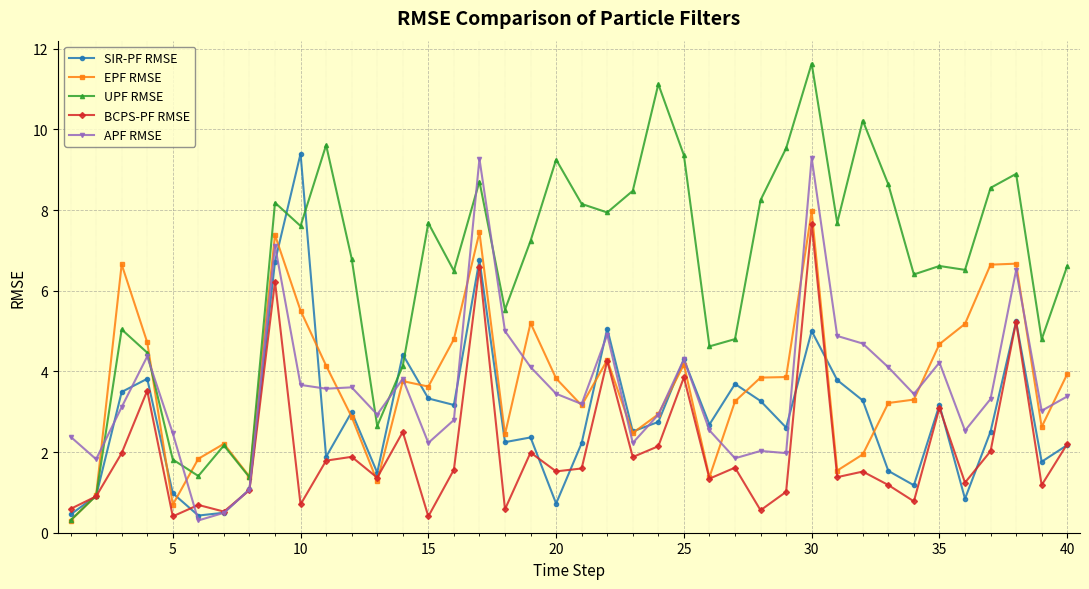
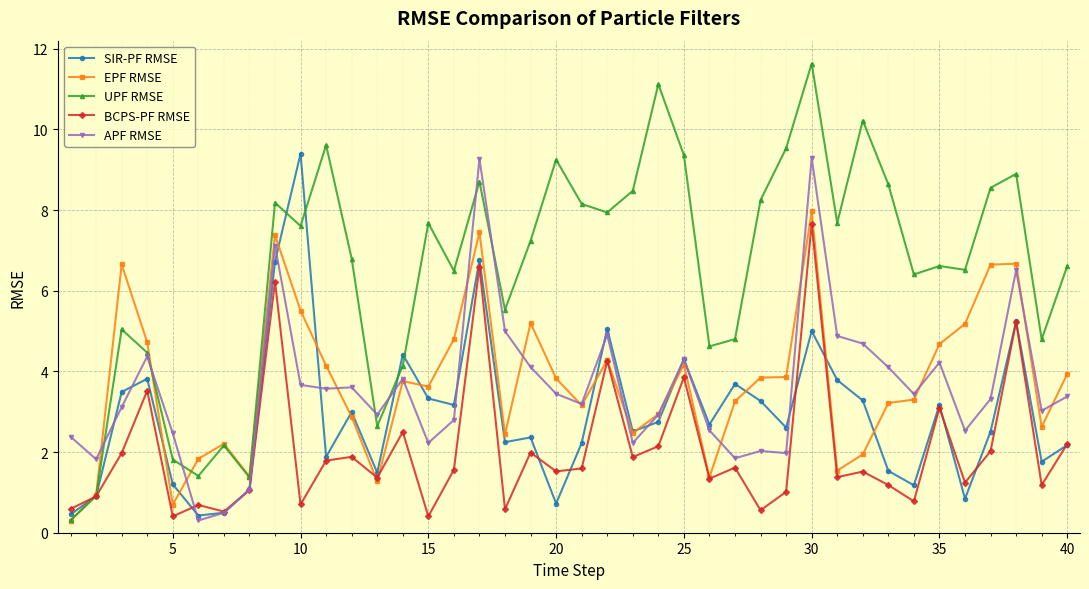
SIR-PF RMSE, 5: 1.0 -> 1.2
